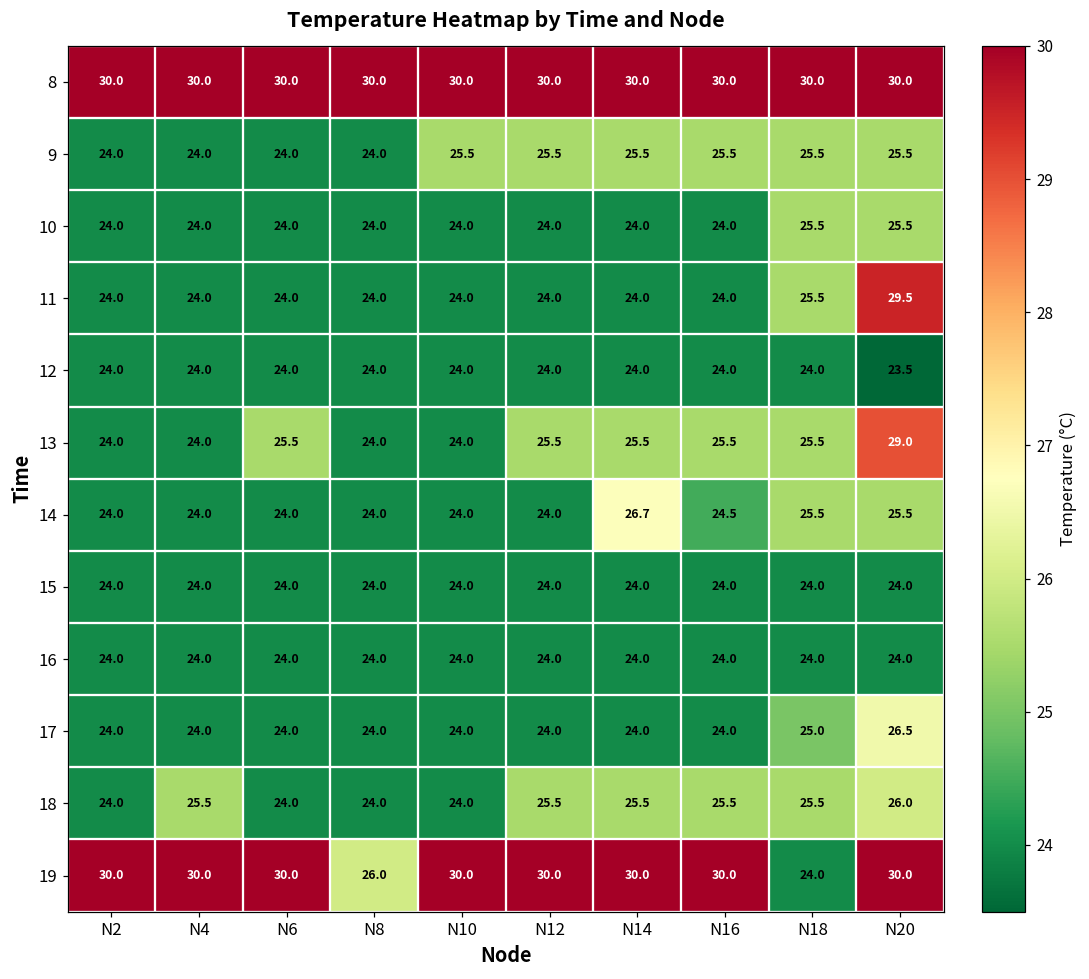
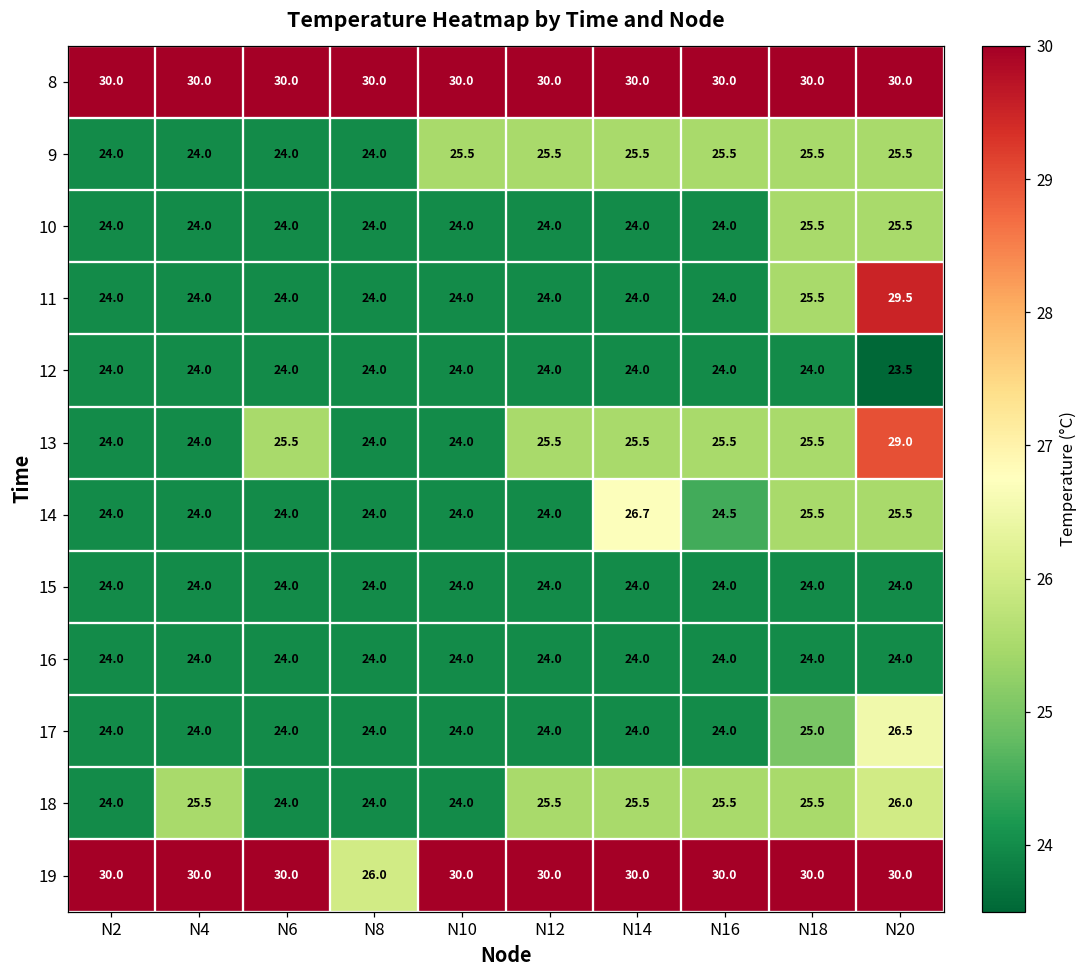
19, N18: 24.0 -> 30.0
